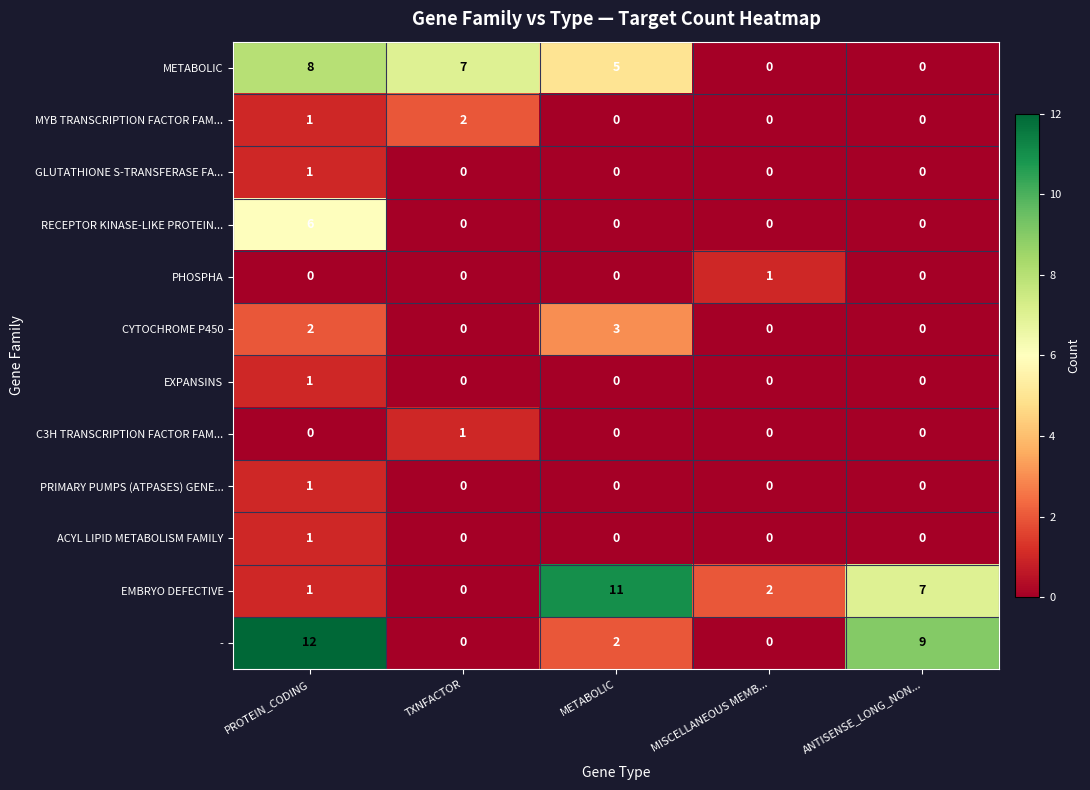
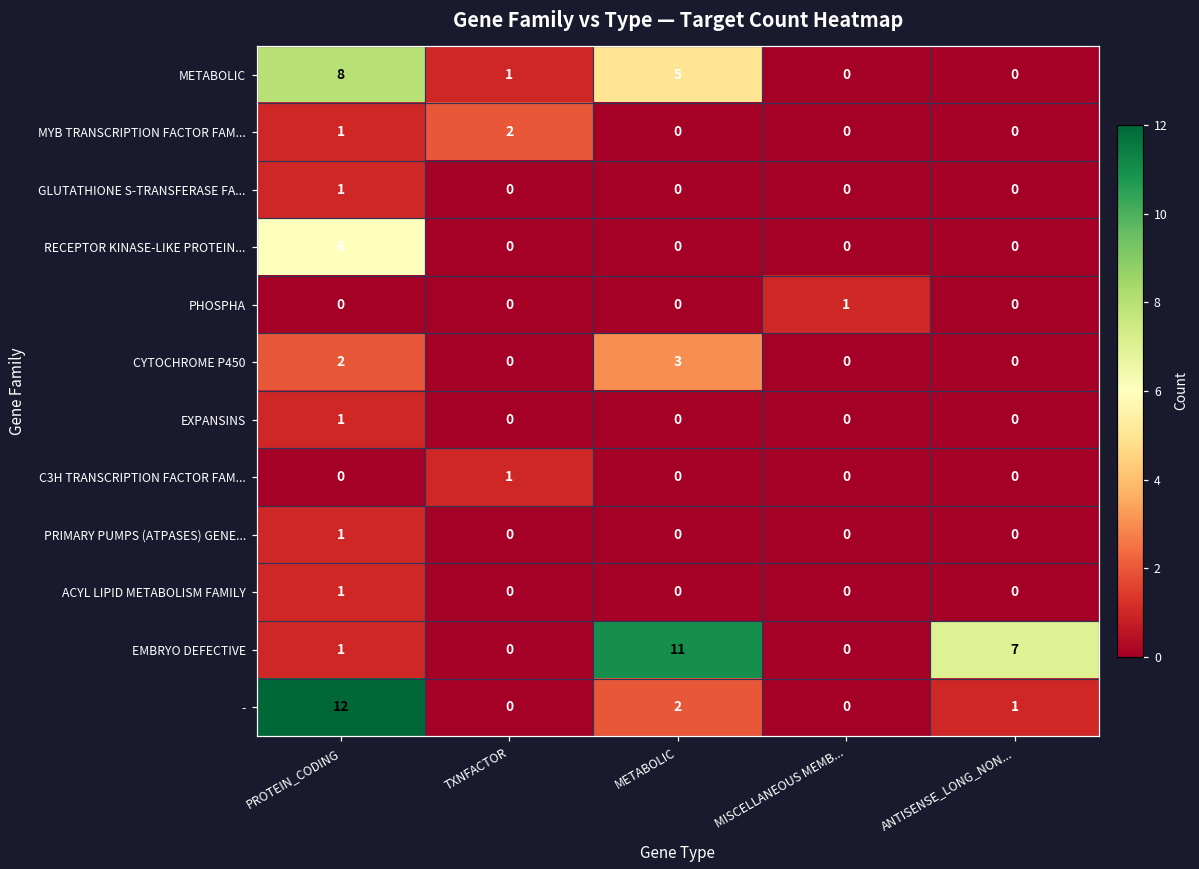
METABOLIC, TXNFACTOR: 7 -> 1
EMBRYO DEFECTIVE, MISCELLANEOUS MEMB...: 2 -> 0
-, ANTISENSE_LONG_NON...: 9 -> 1
